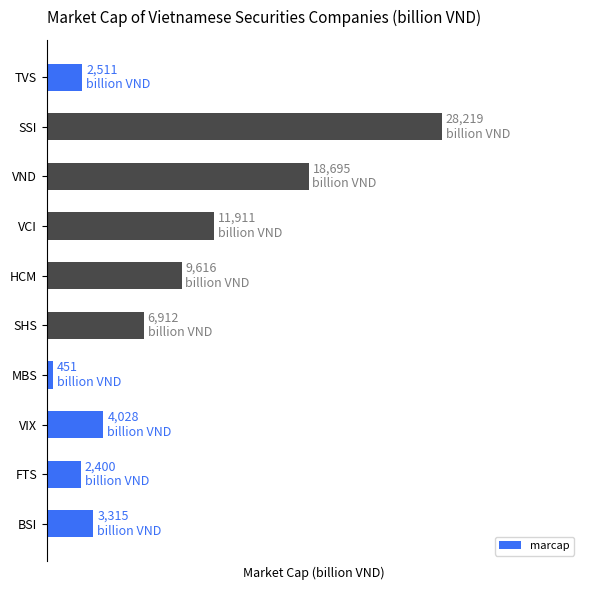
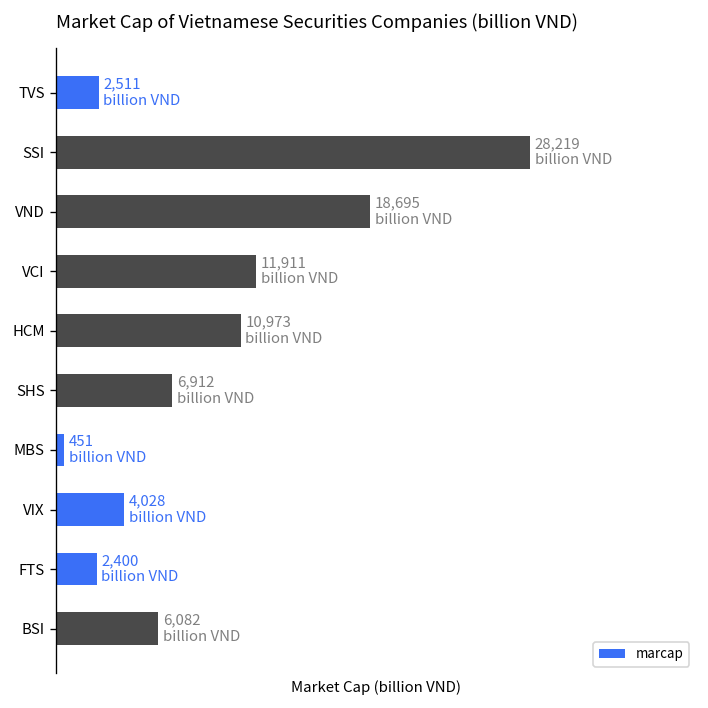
HCM: 9,616 -> 10,973
BSI: 3,315 -> 6,082
